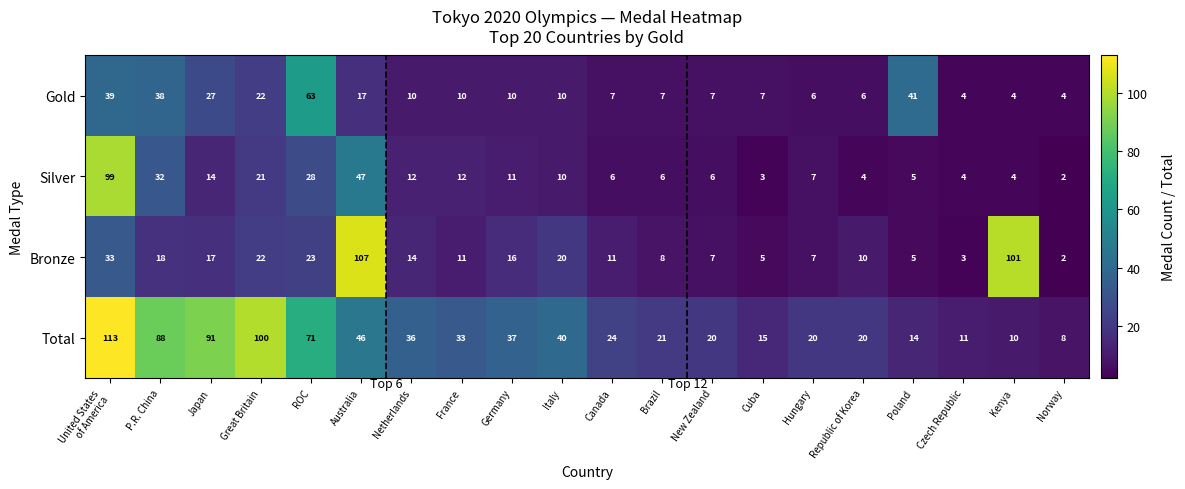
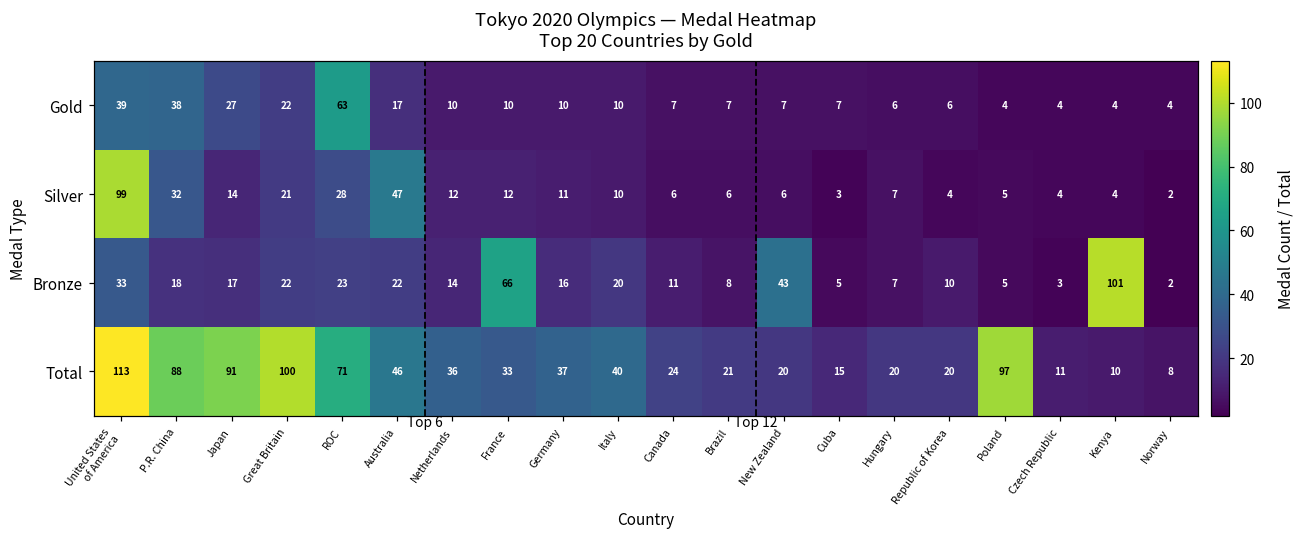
Gold, Poland: 41 -> 4
Bronze, Australia: 107 -> 22
Bronze, France: 11 -> 66
Bronze, New Zealand: 7 -> 43
Total, Poland: 14 -> 97
